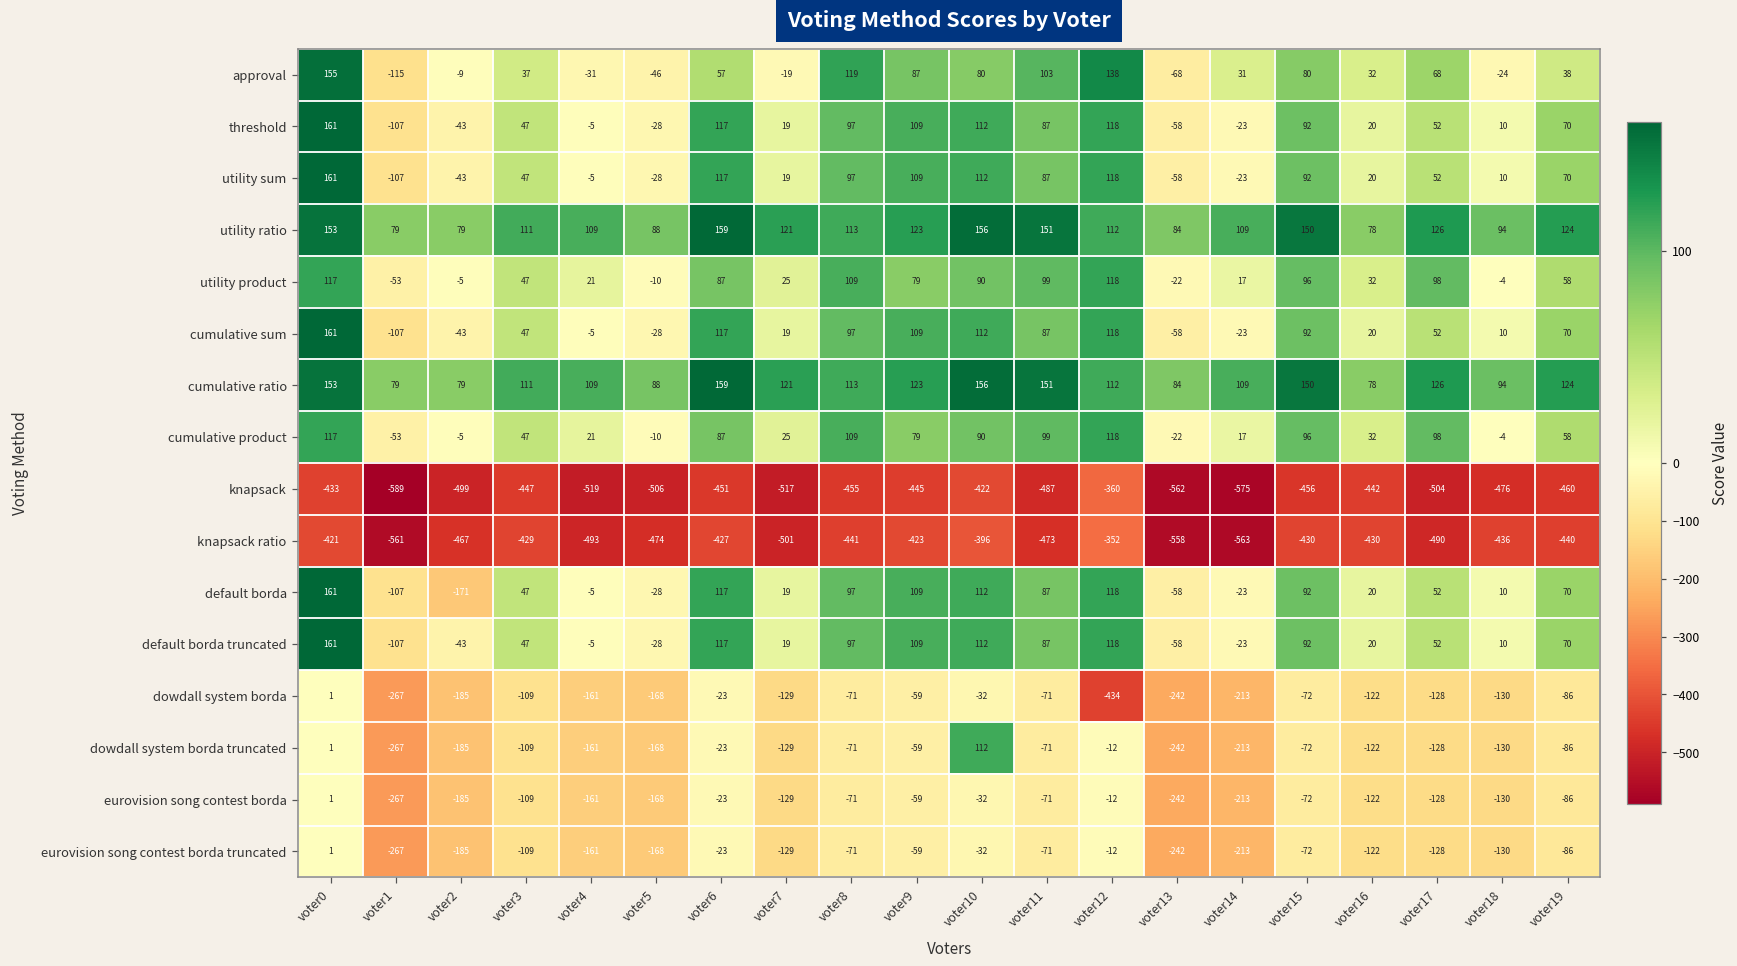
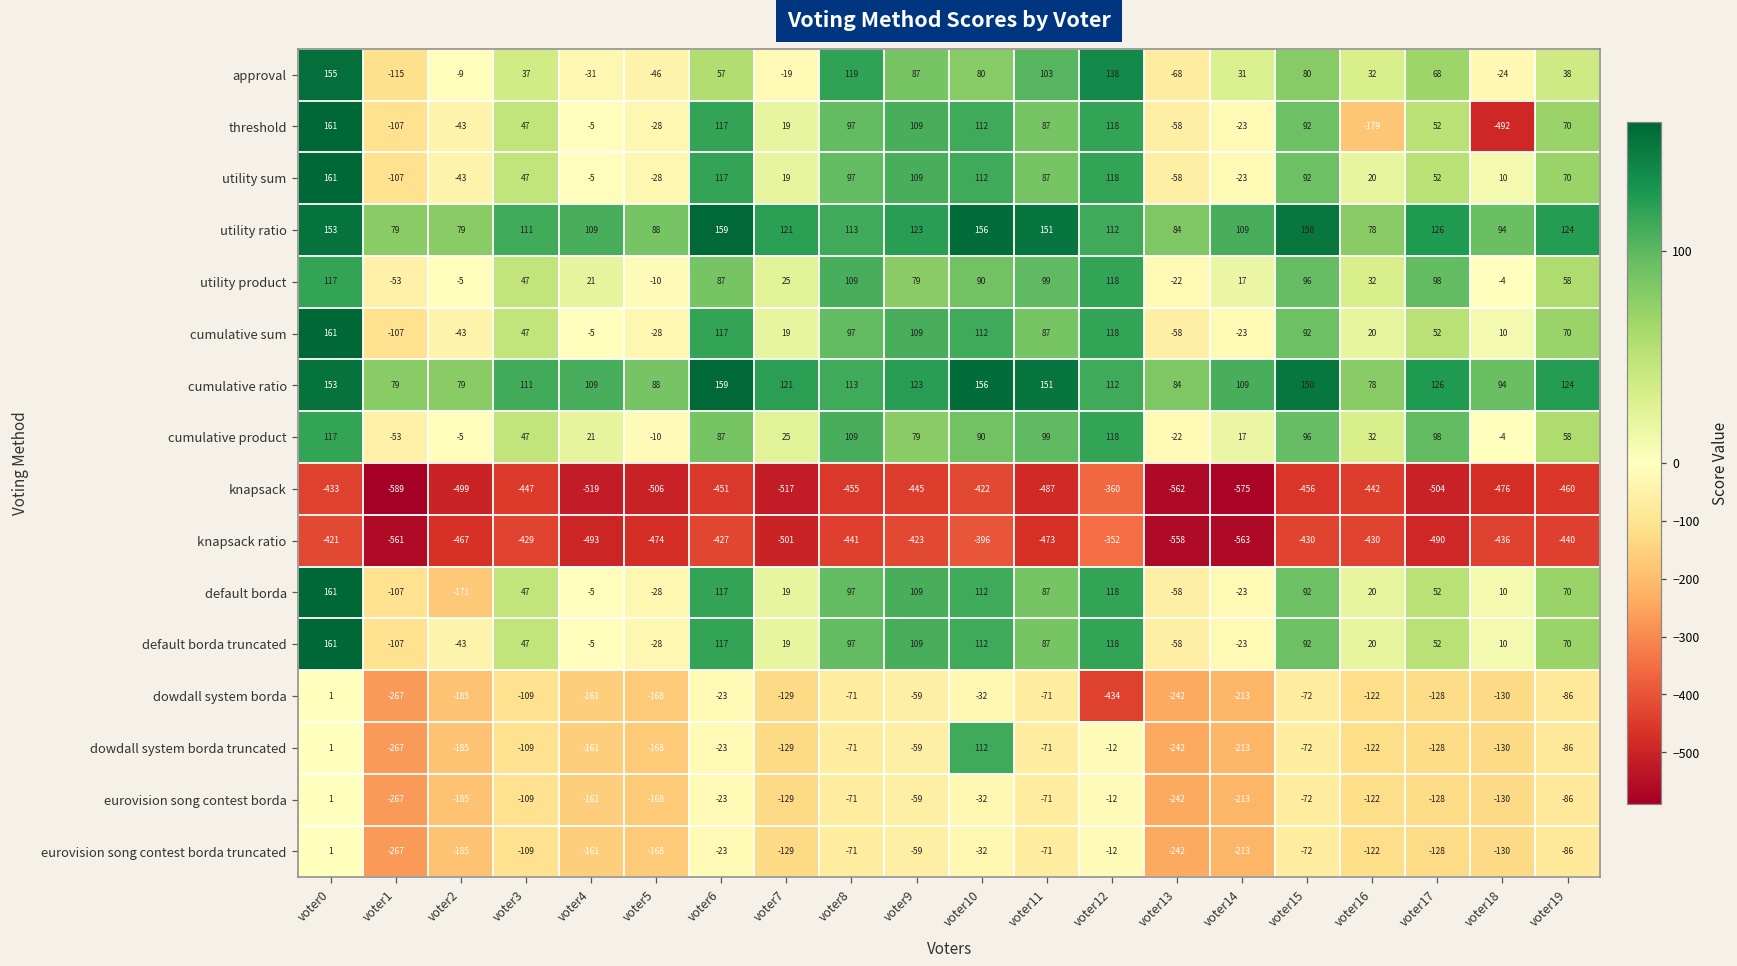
threshold, voter16: 20 -> -179
threshold, voter18: 10 -> -492
